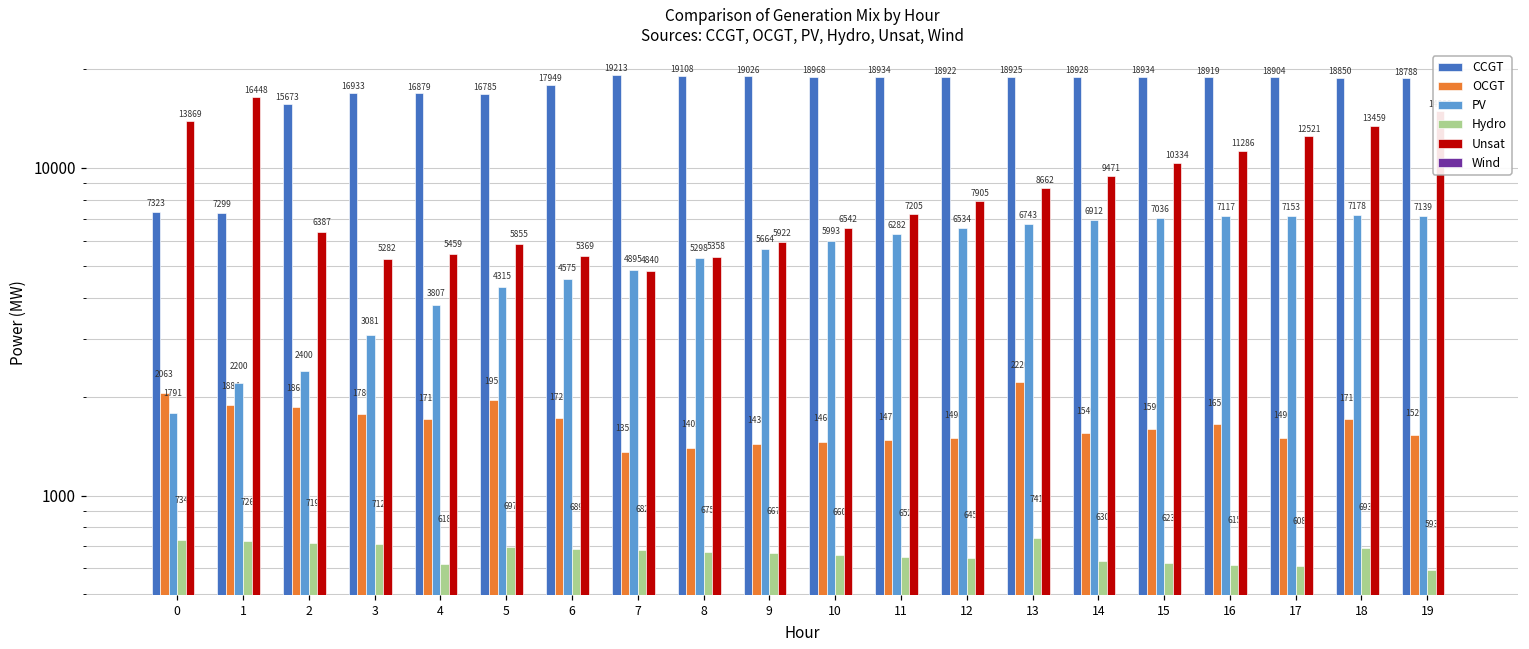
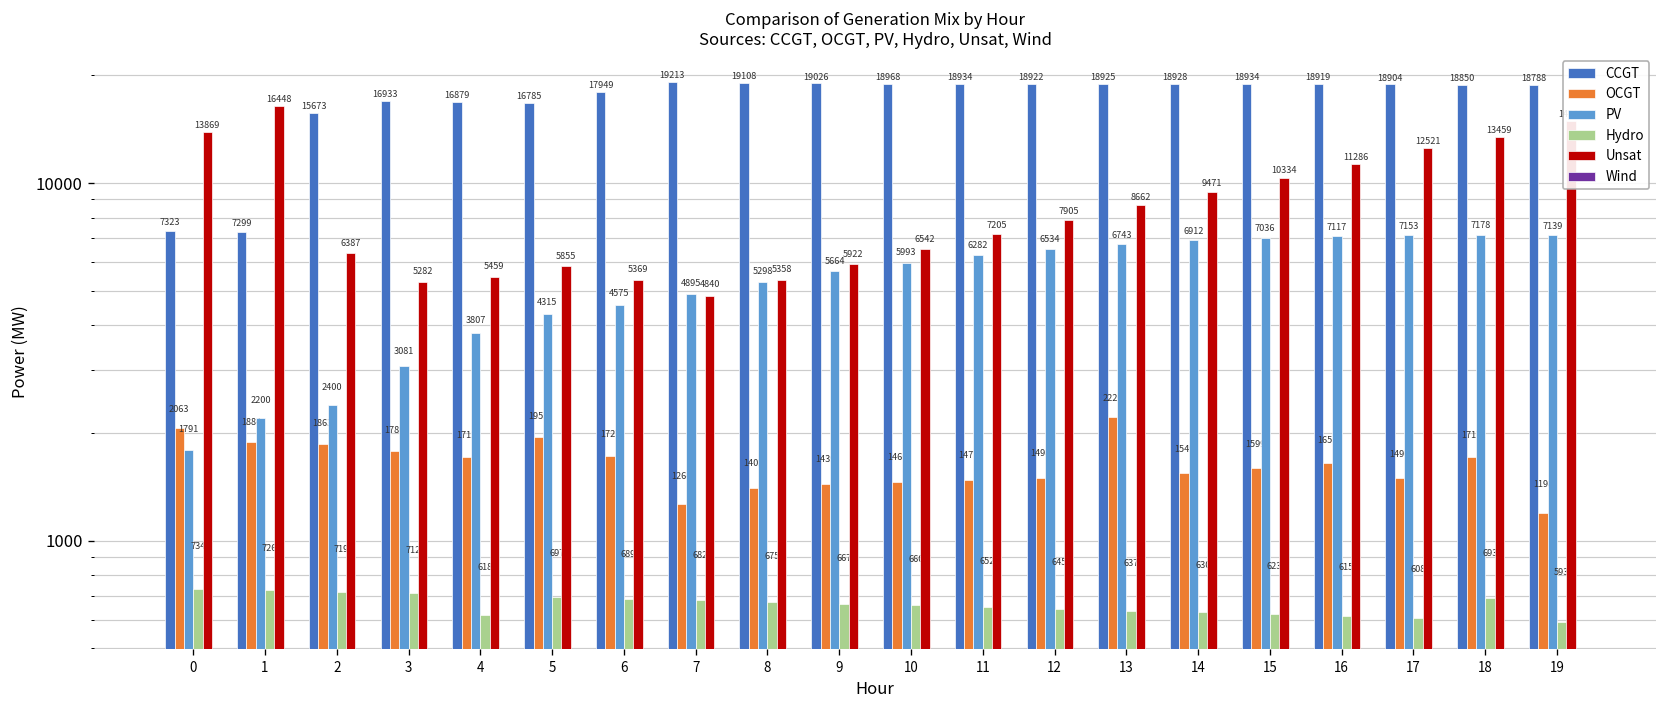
OCGT, 7: 1355 -> 1264
Hydro, 13: 741 -> 637
OCGT, 19: 1529 -> 1198
